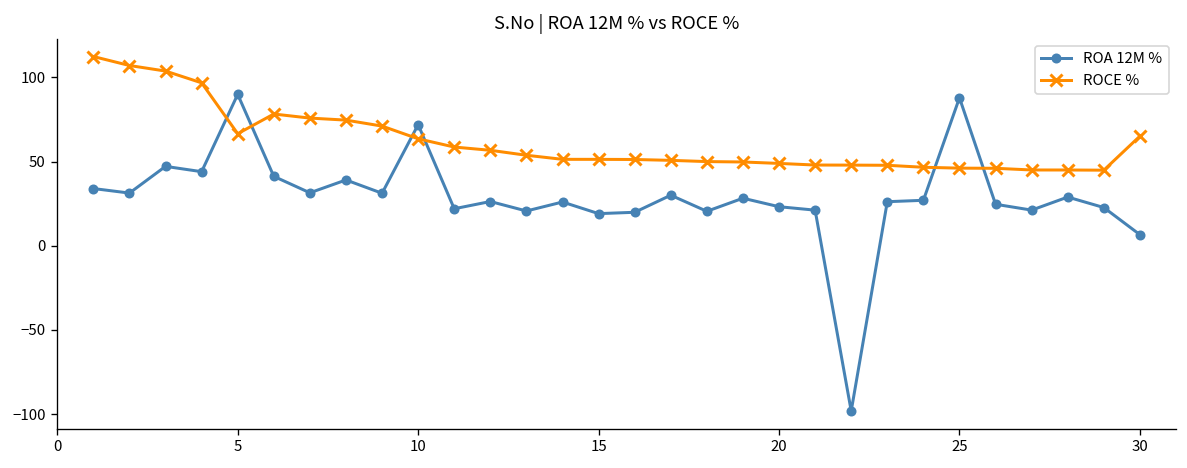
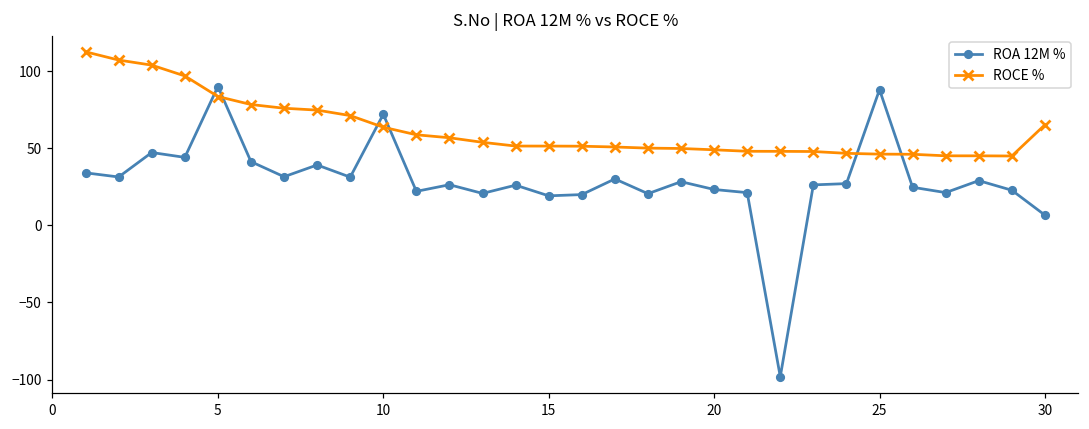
ROCE %, 5: 67 -> 83
